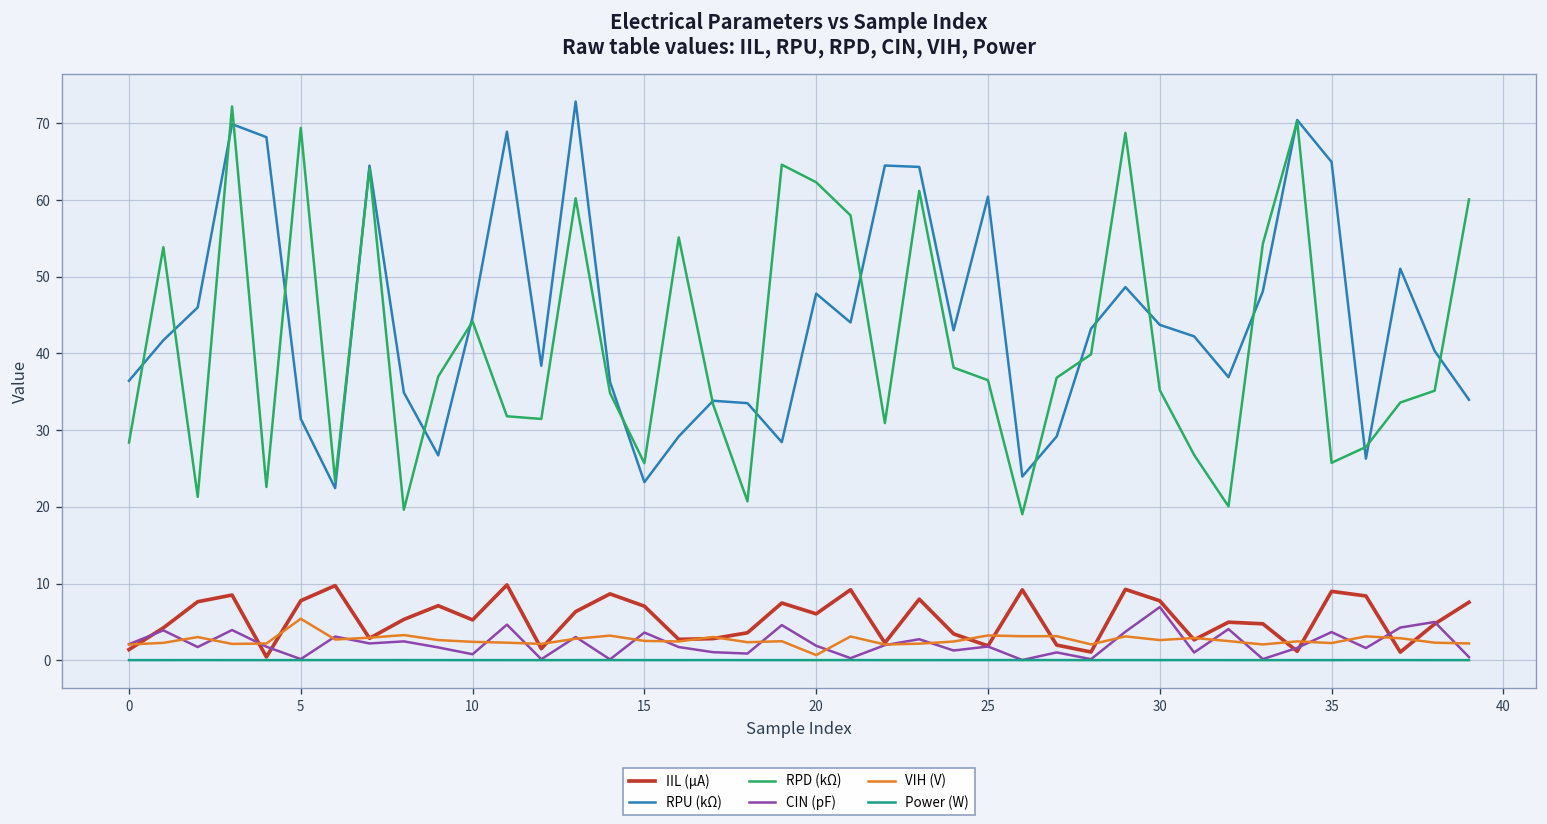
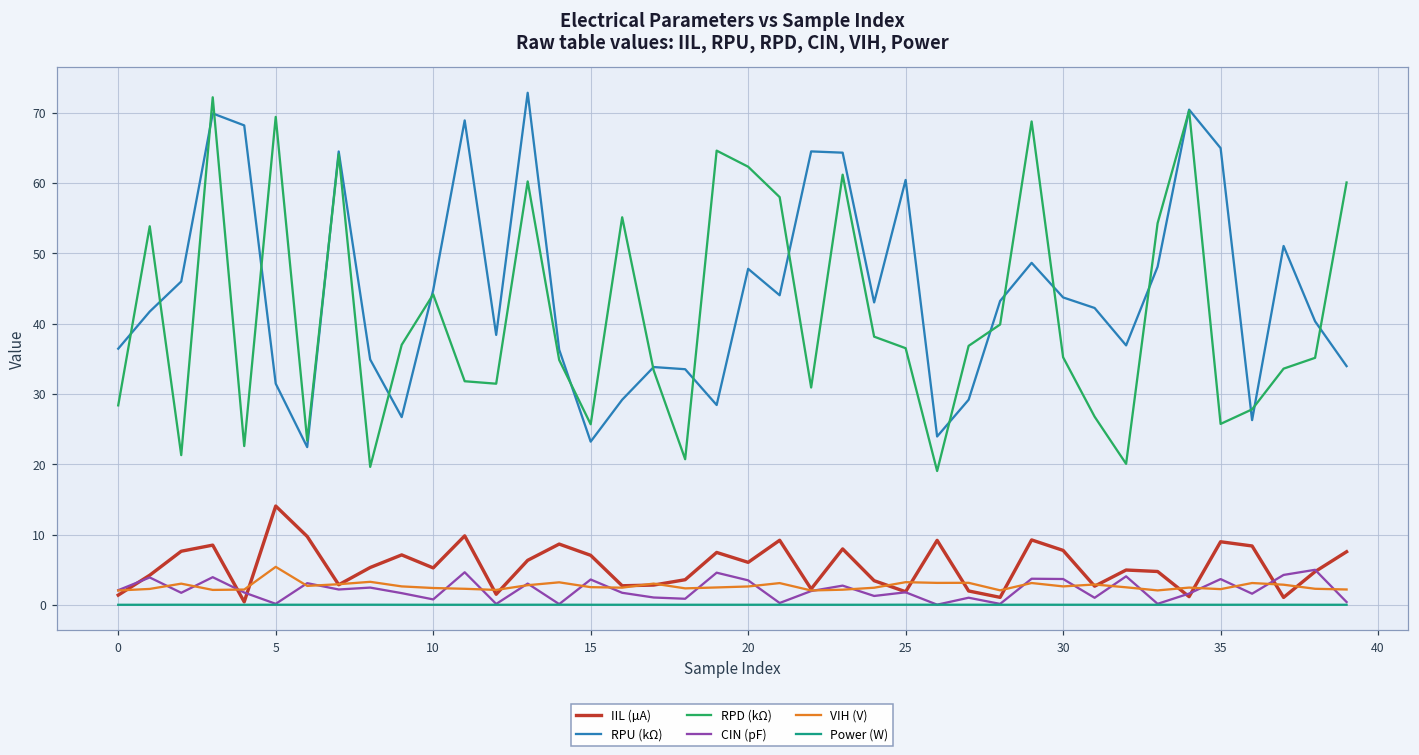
IIL (µA), 5: 8 -> 14
CIN (pF), 20: 2 -> 3
VIH (V), 20: 1 -> 3
CIN (pF), 30: 7 -> 4
